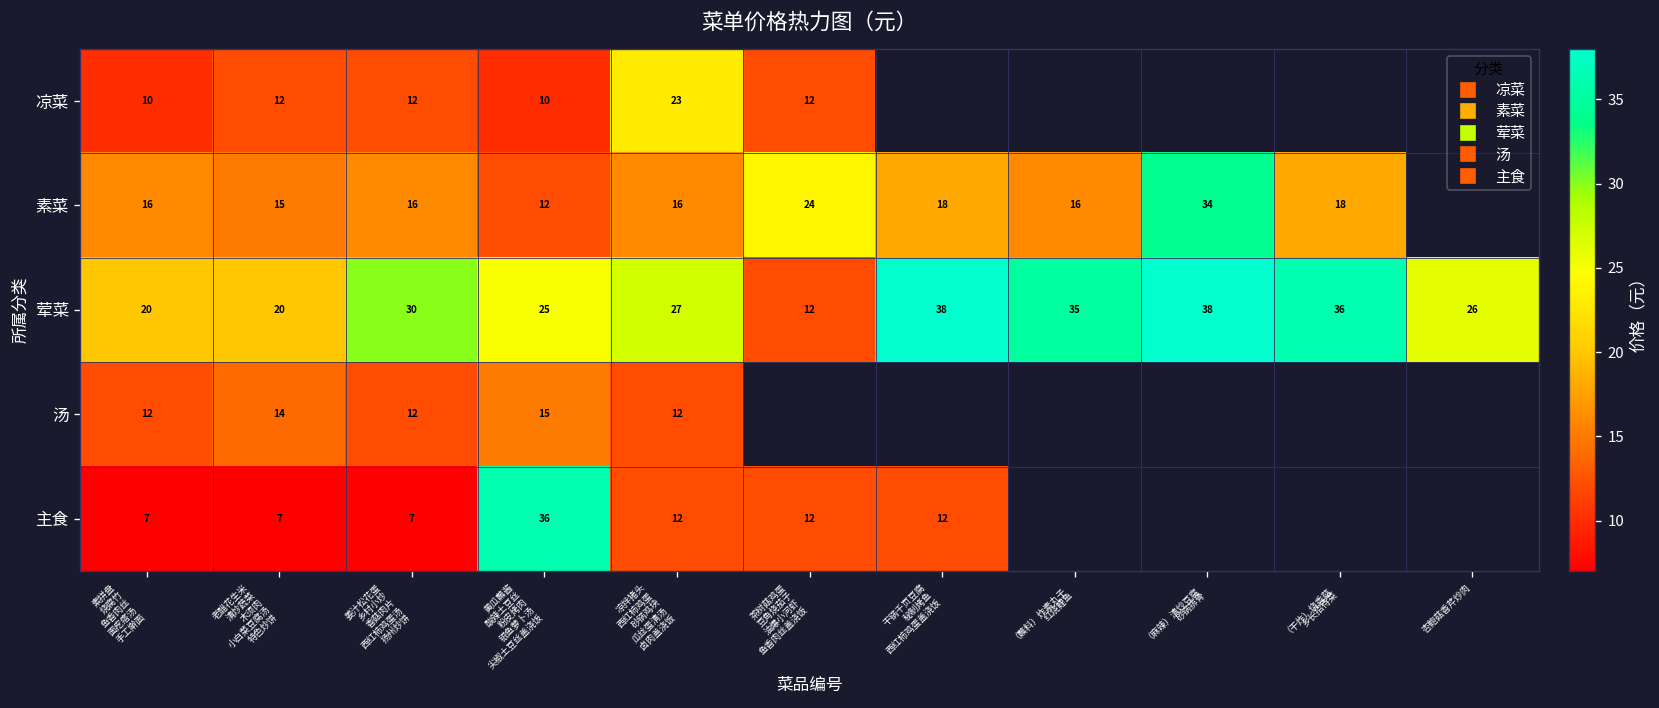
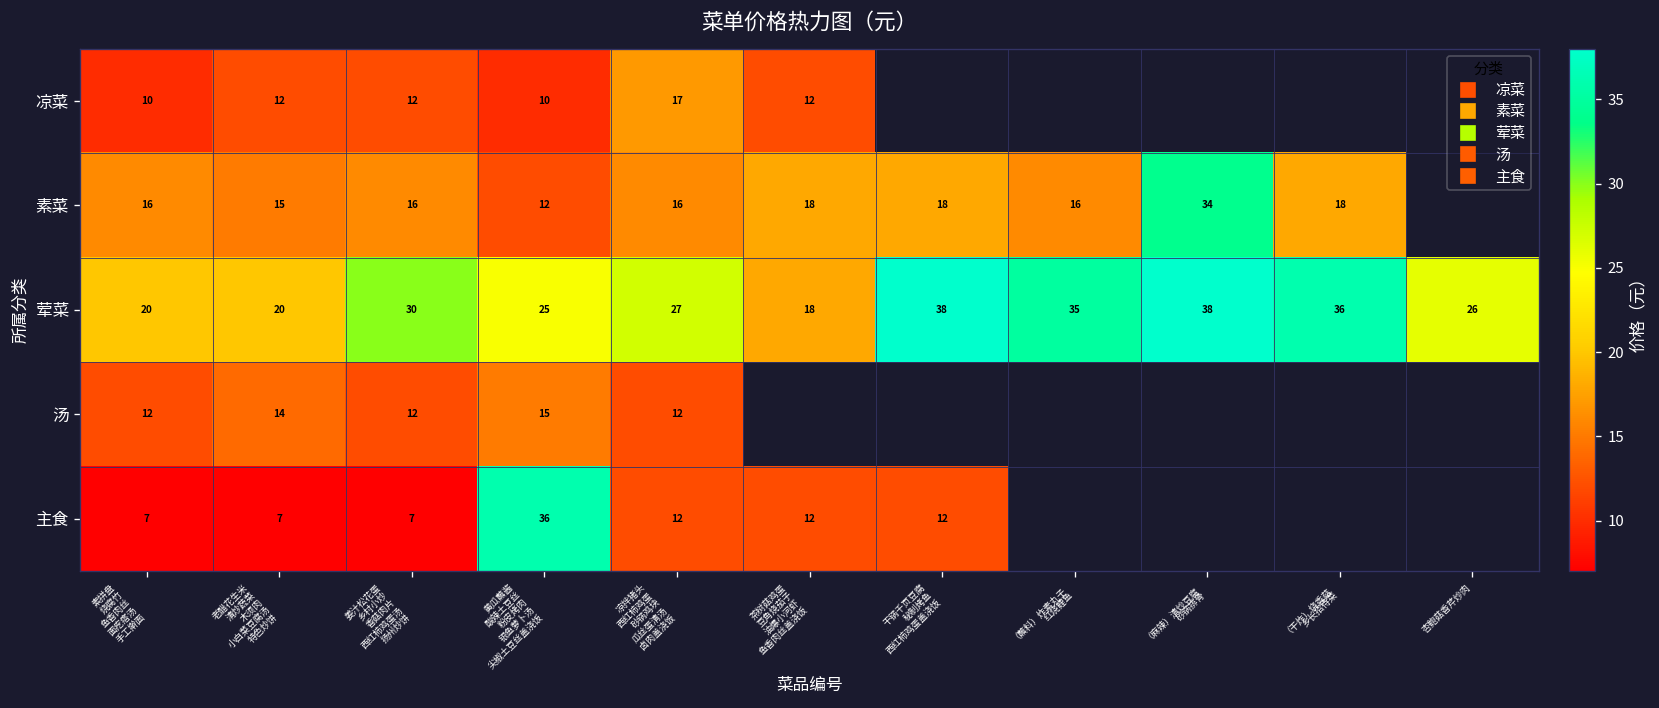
凉菜, 凉拌猪头 西红柿鸡蛋 砂锅鸡块 瓜丝蛋清汤 卤肉盖浇饭: 23 -> 17
素菜, 茶树菇鸡蛋 豆角烧茄子 油爆小河虾 鱼香肉丝盖浇饭: 24 -> 18
荤菜, 茶树菇鸡蛋 豆角烧茄子 油爆小河虾 鱼香肉丝盖浇饭: 12 -> 18
